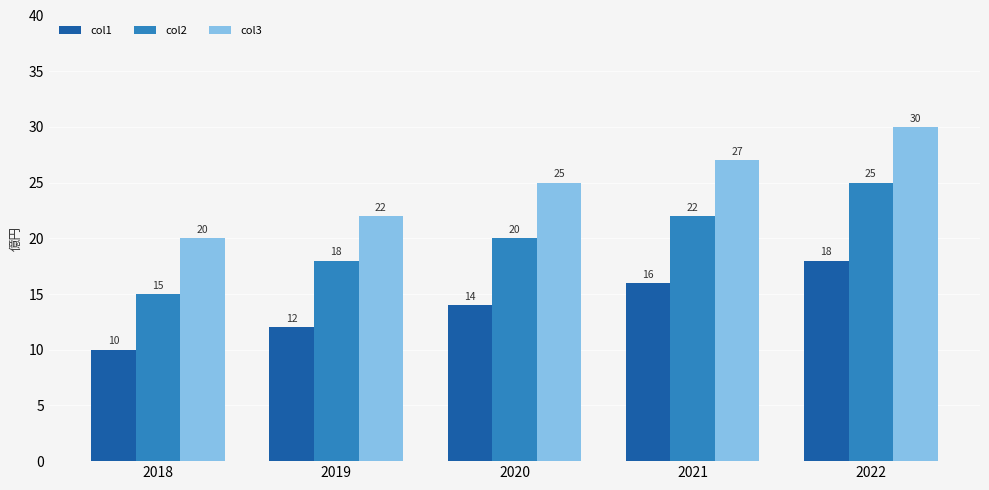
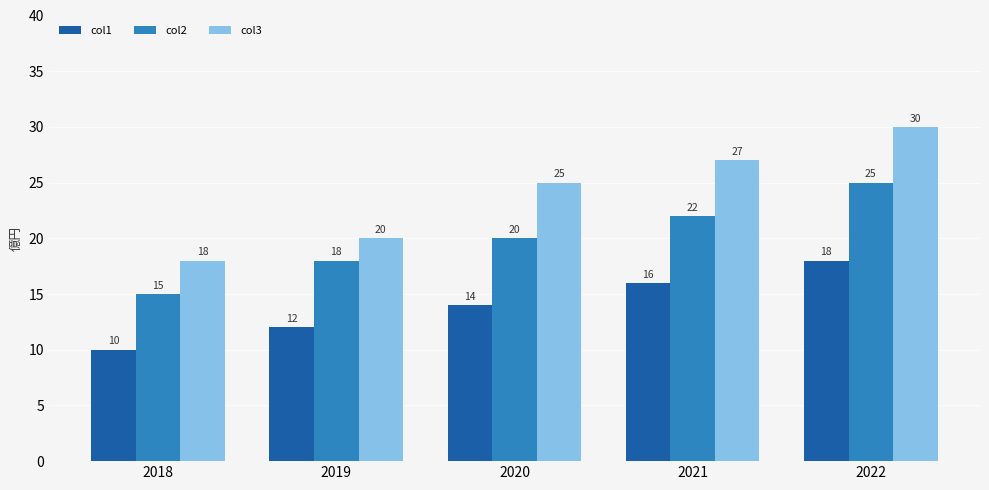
col3, 2018: 20 -> 18
col3, 2019: 22 -> 20
